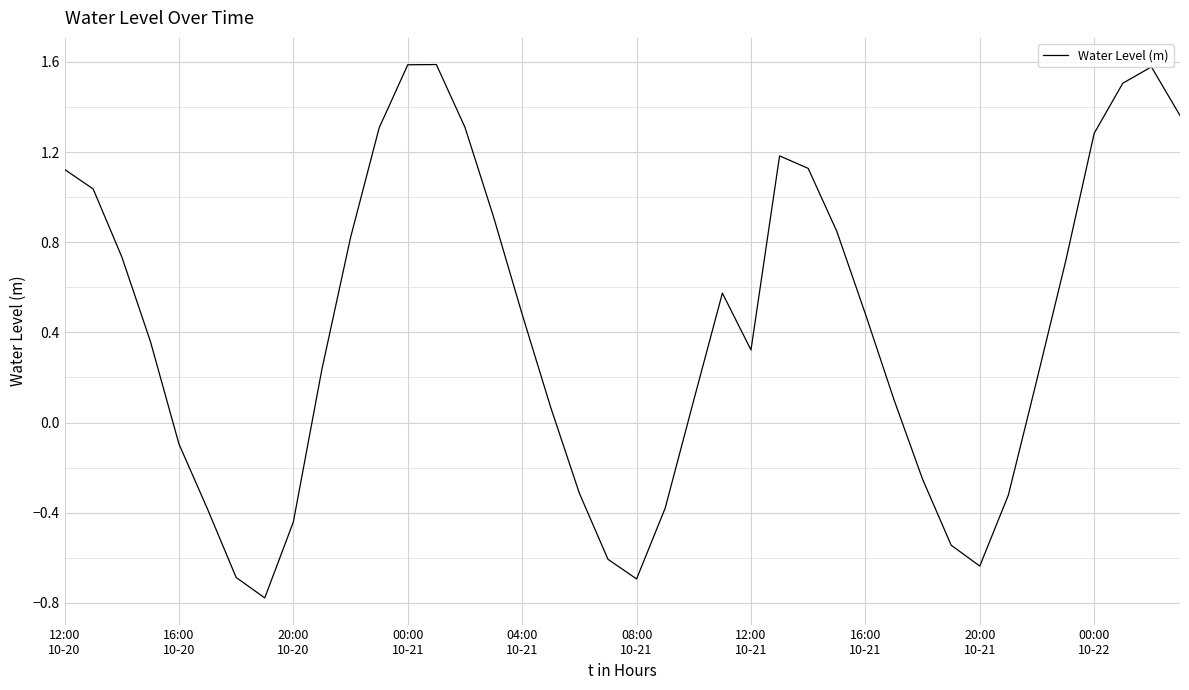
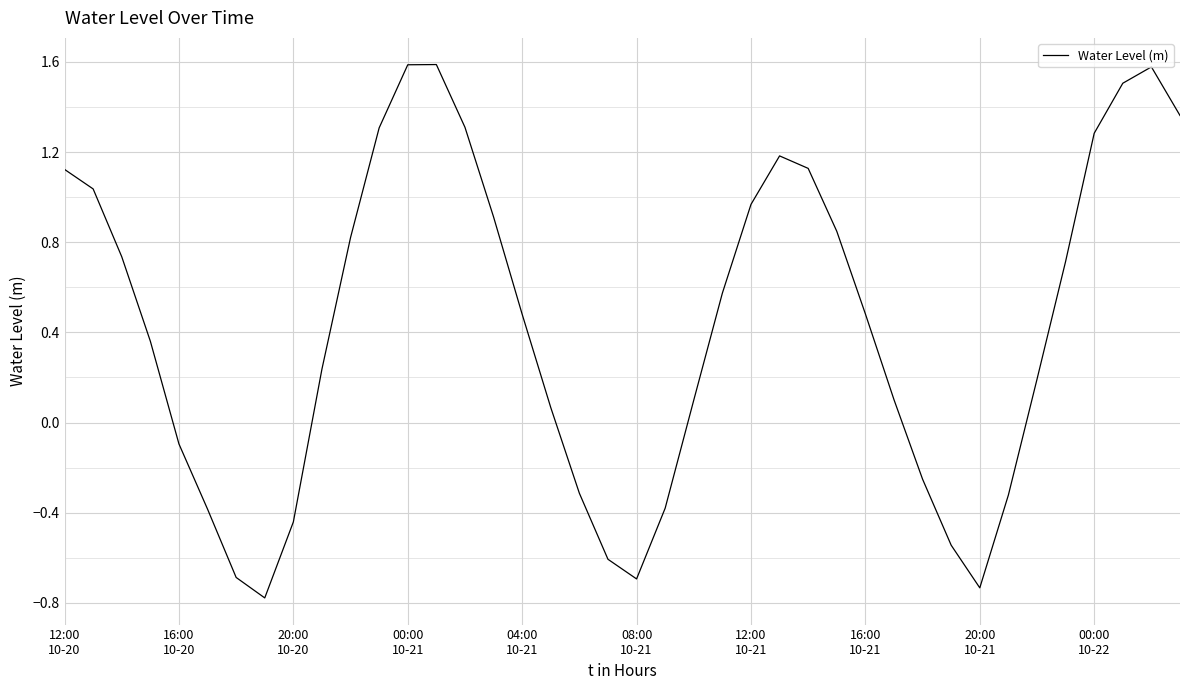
12:00 10-21: 0.32 -> 0.97
20:00 10-21: -0.64 -> -0.73
